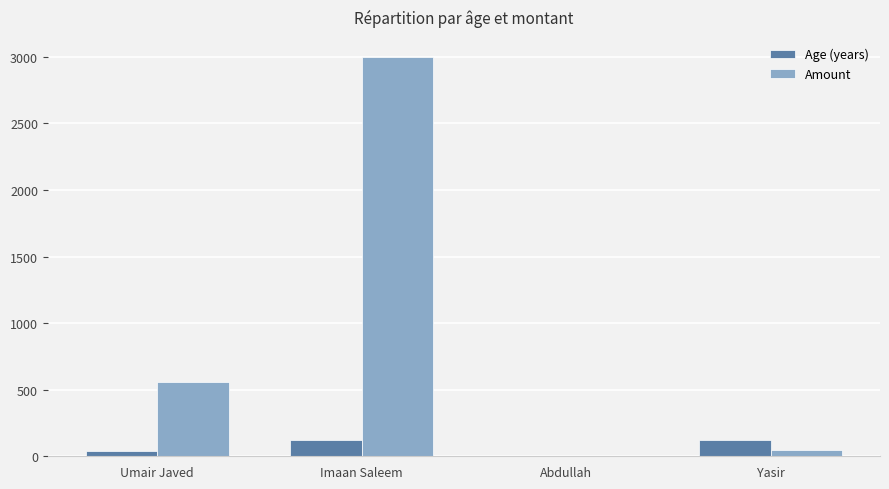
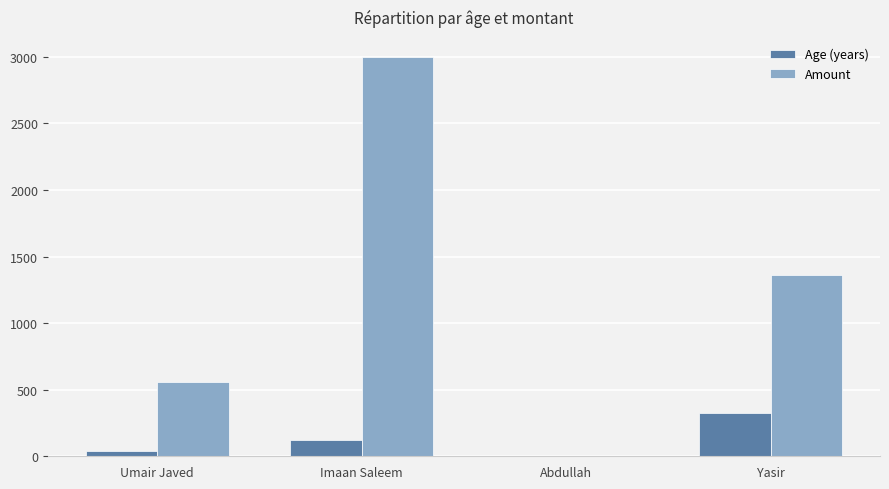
Age (years), Yasir: 120 -> 320
Amount, Yasir: 50 -> 1360
